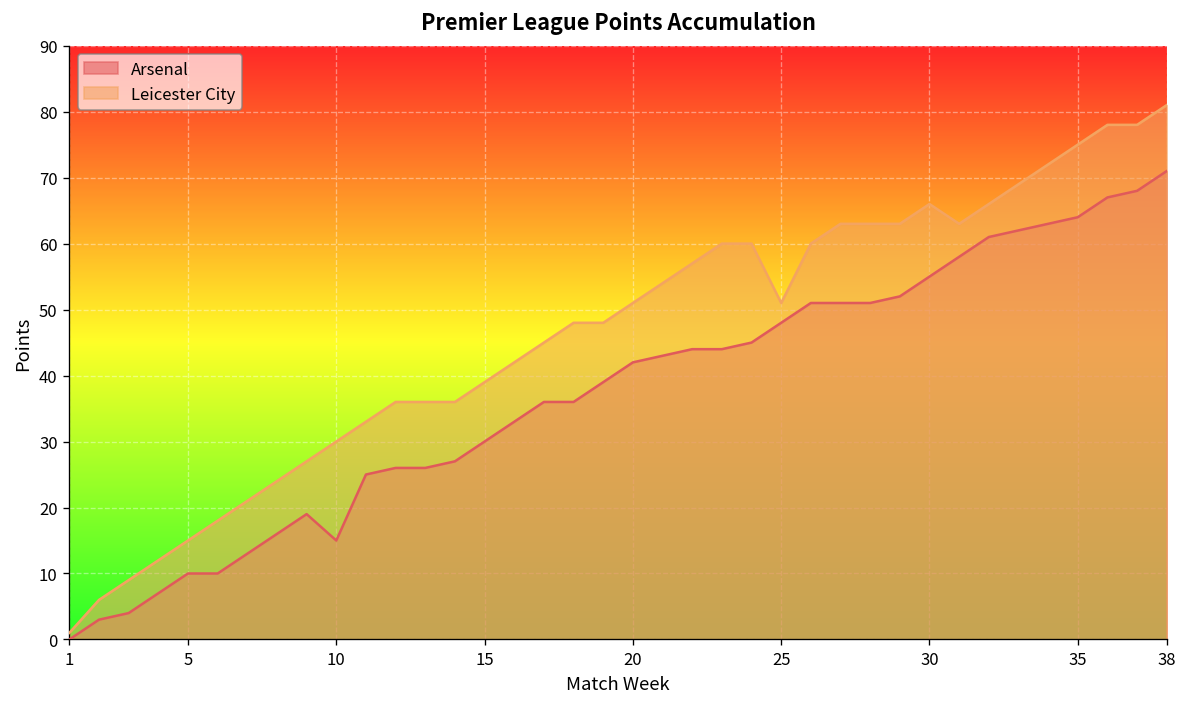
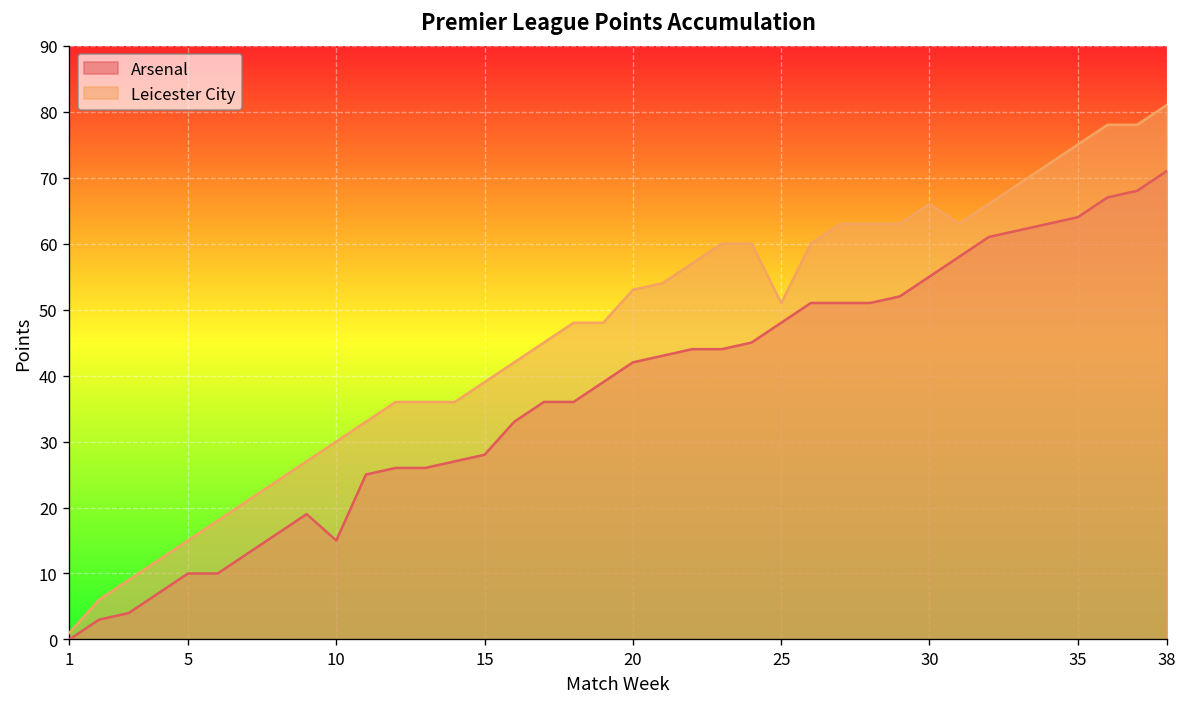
Arsenal, 15: 30 -> 28
Leicester City, 20: 51 -> 53
